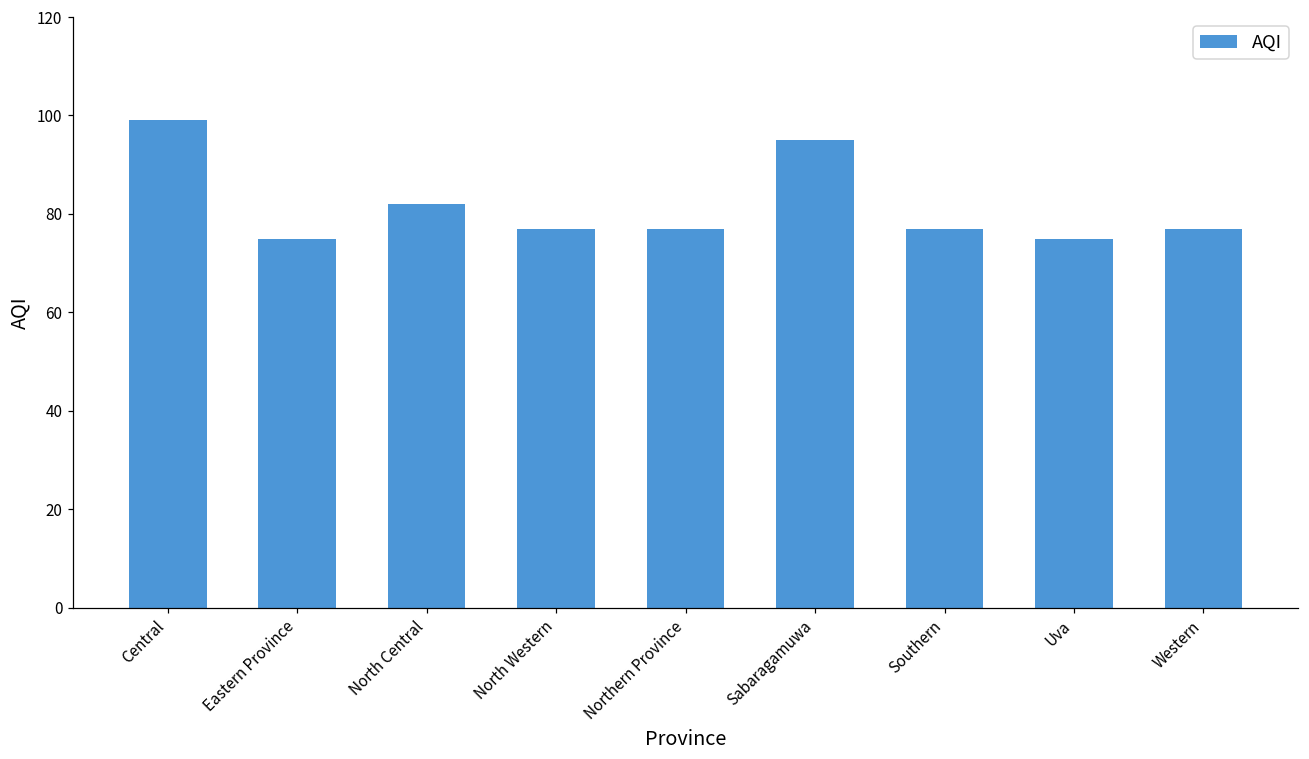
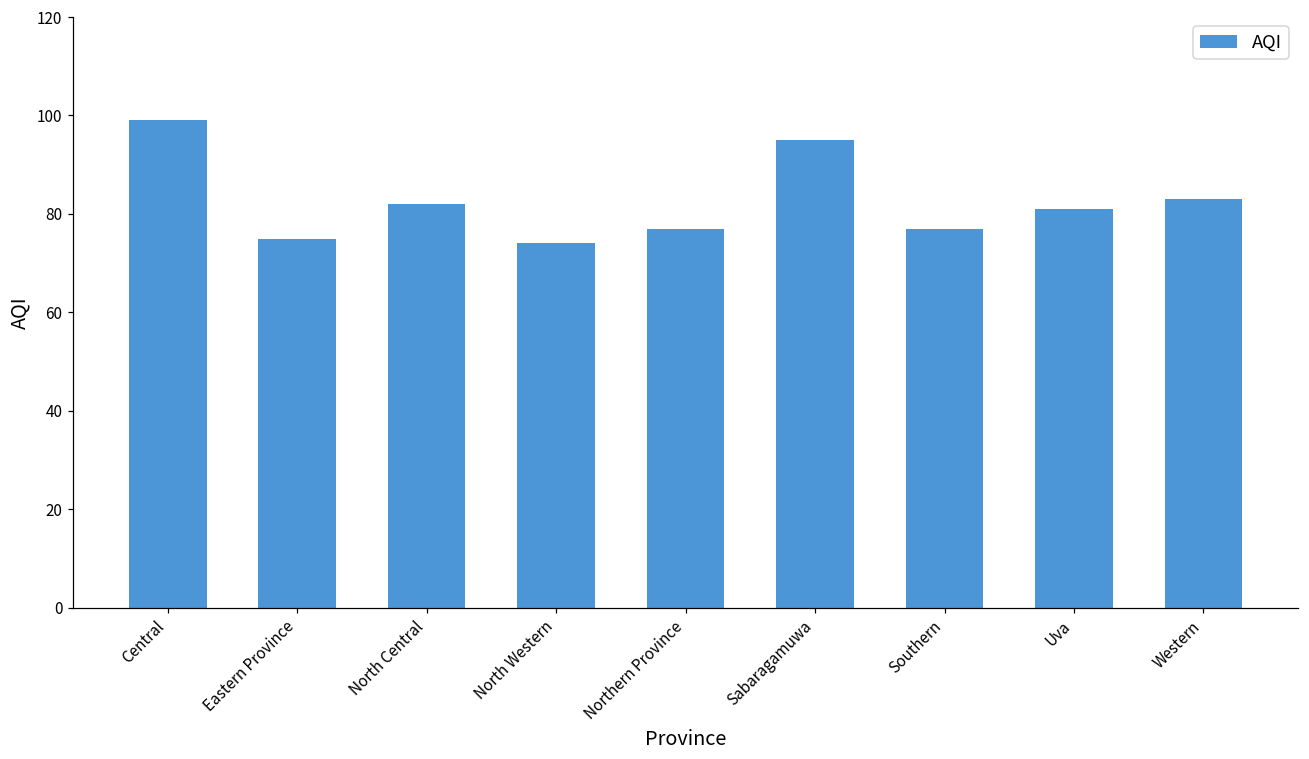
North Western: 77 -> 74
Uva: 75 -> 81
Western: 77 -> 83
